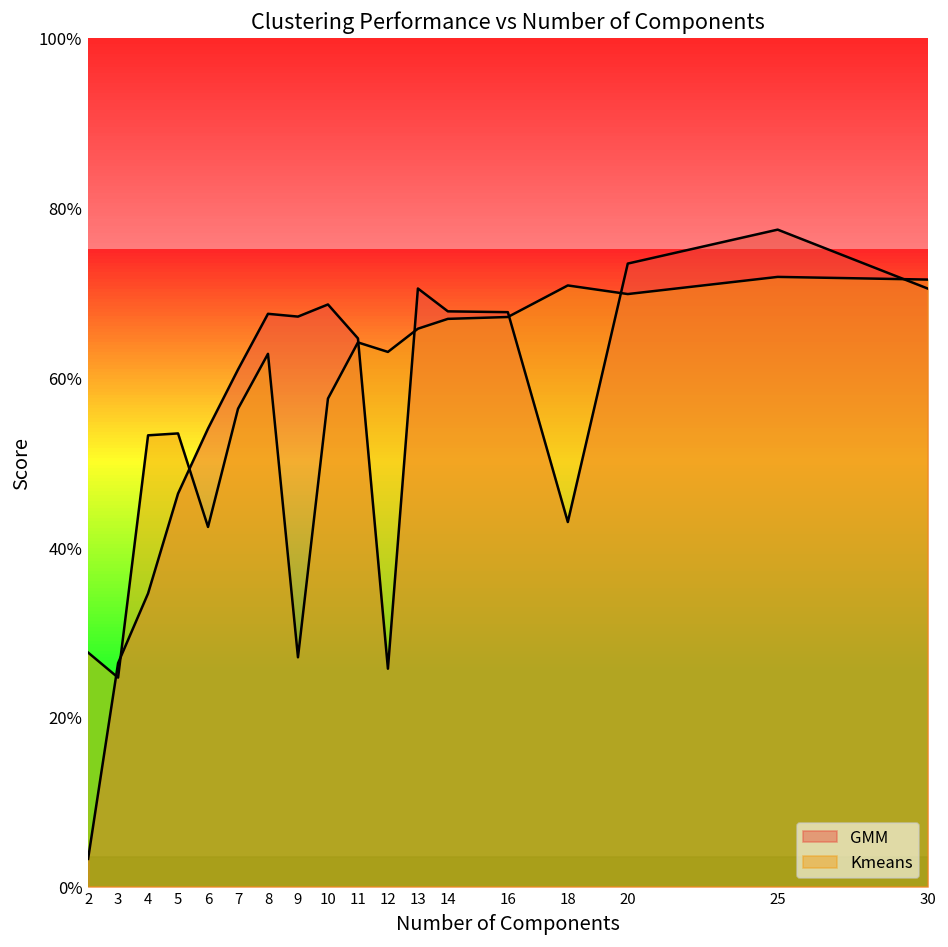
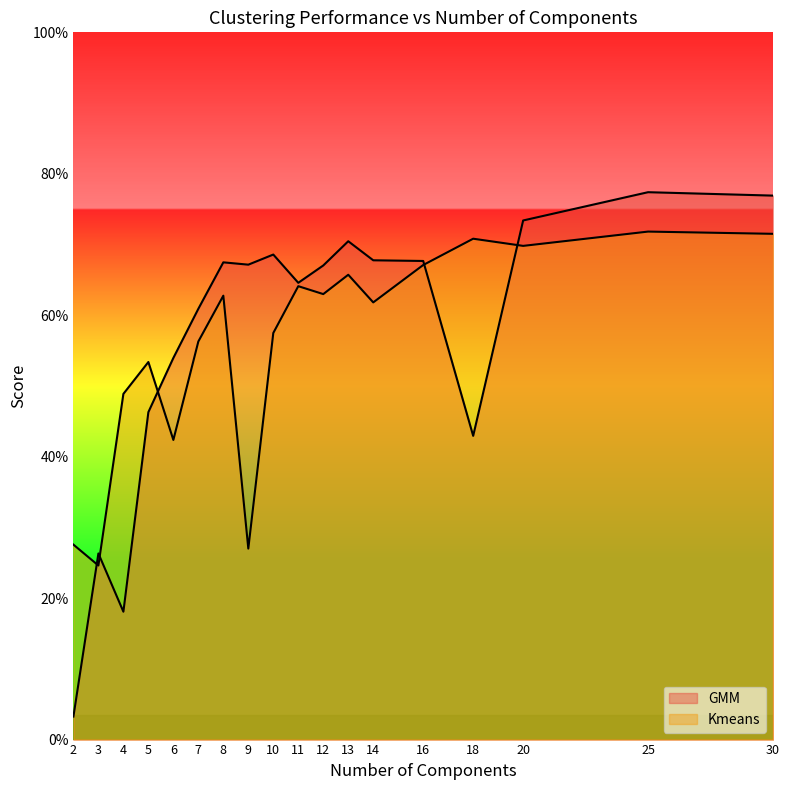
GMM, 4: 35% -> 18%
Kmeans, 4: 53% -> 49%
GMM, 12: 26% -> 67%
Kmeans, 14: 67% -> 62%
GMM, 30: 70% -> 77%
